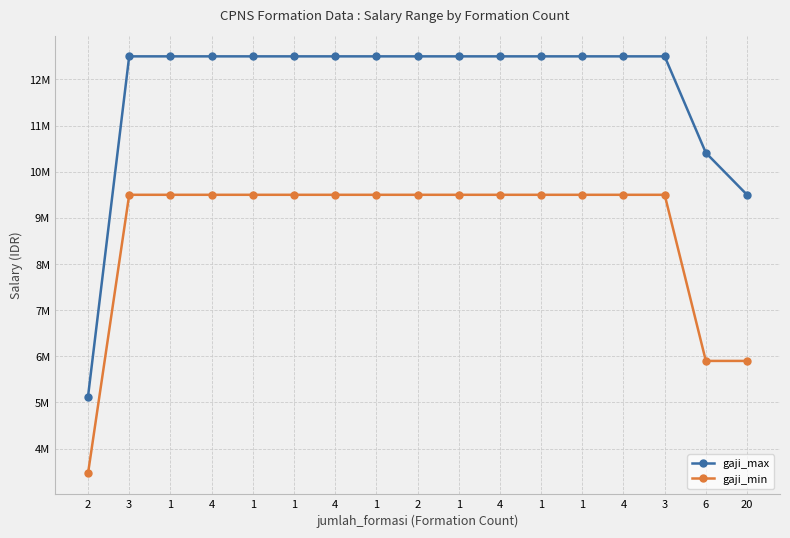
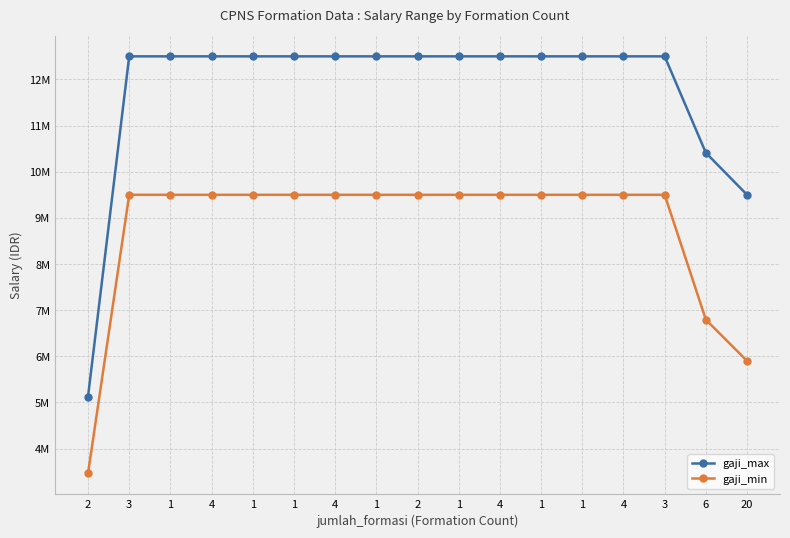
gaji_min, 6: 5900000 -> 6800000
